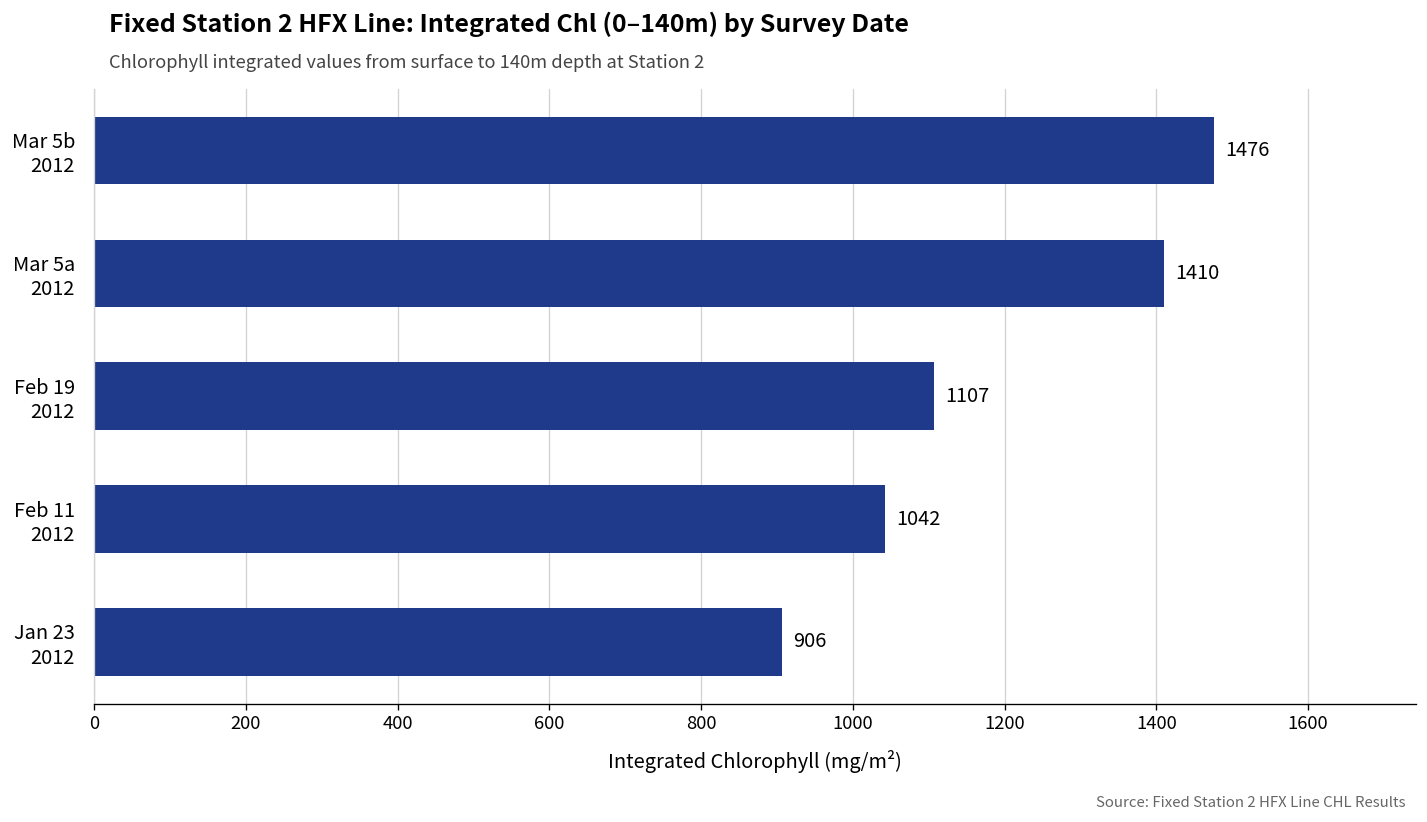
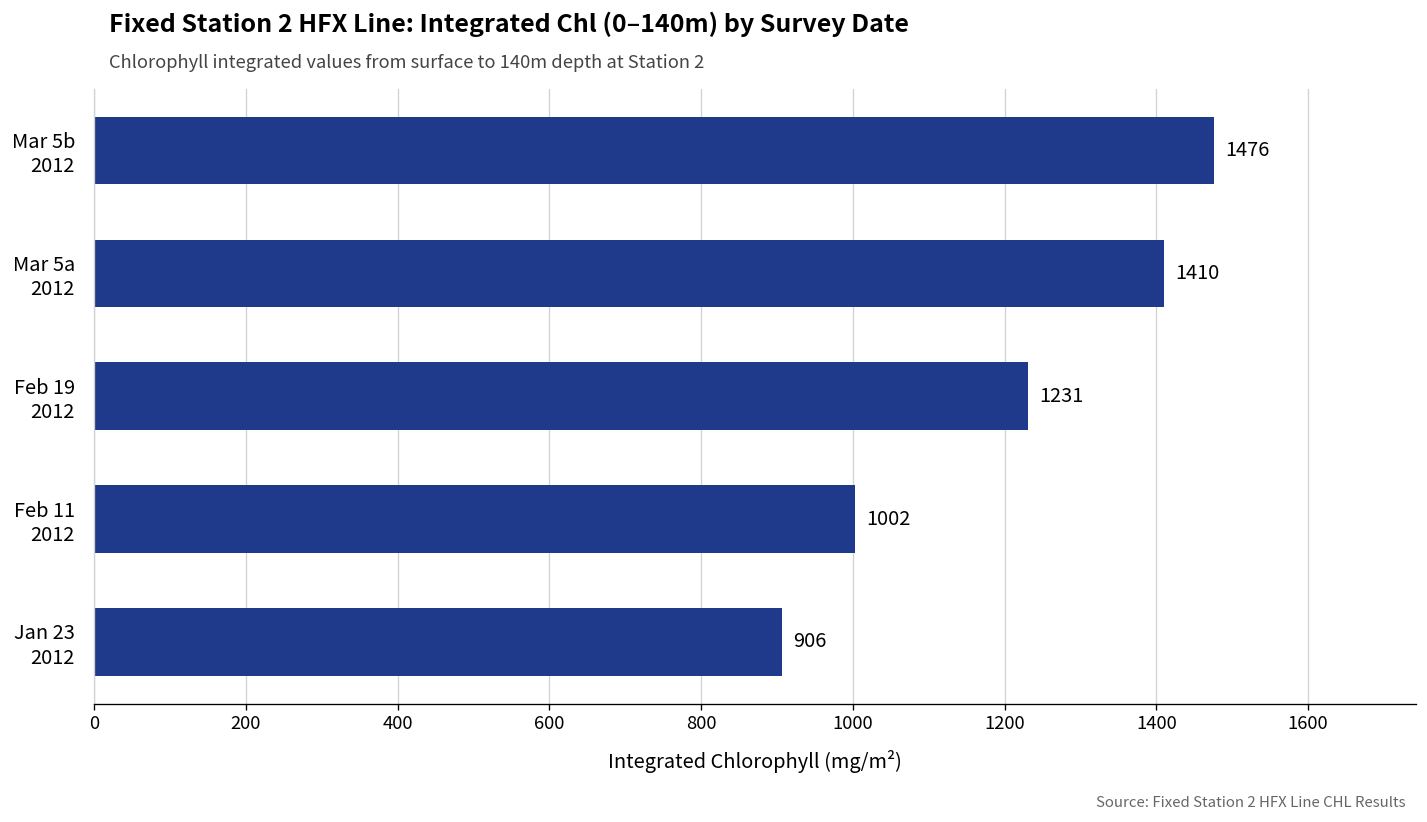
Feb 19 2012: 1107 -> 1231
Feb 11 2012: 1042 -> 1002
